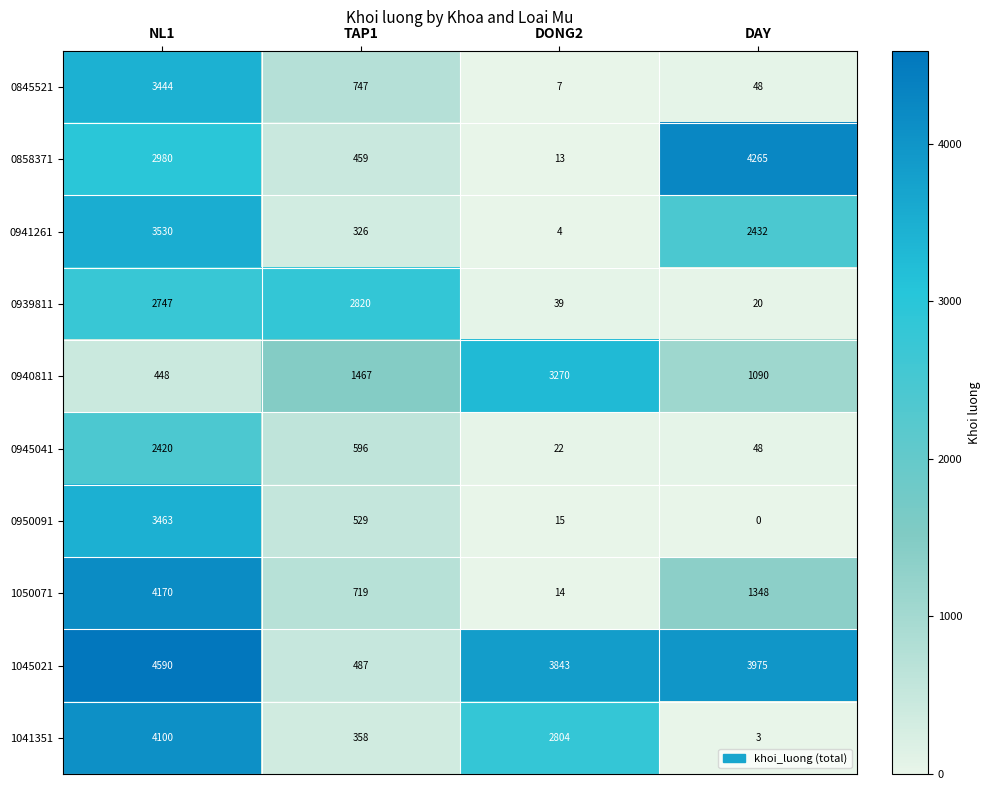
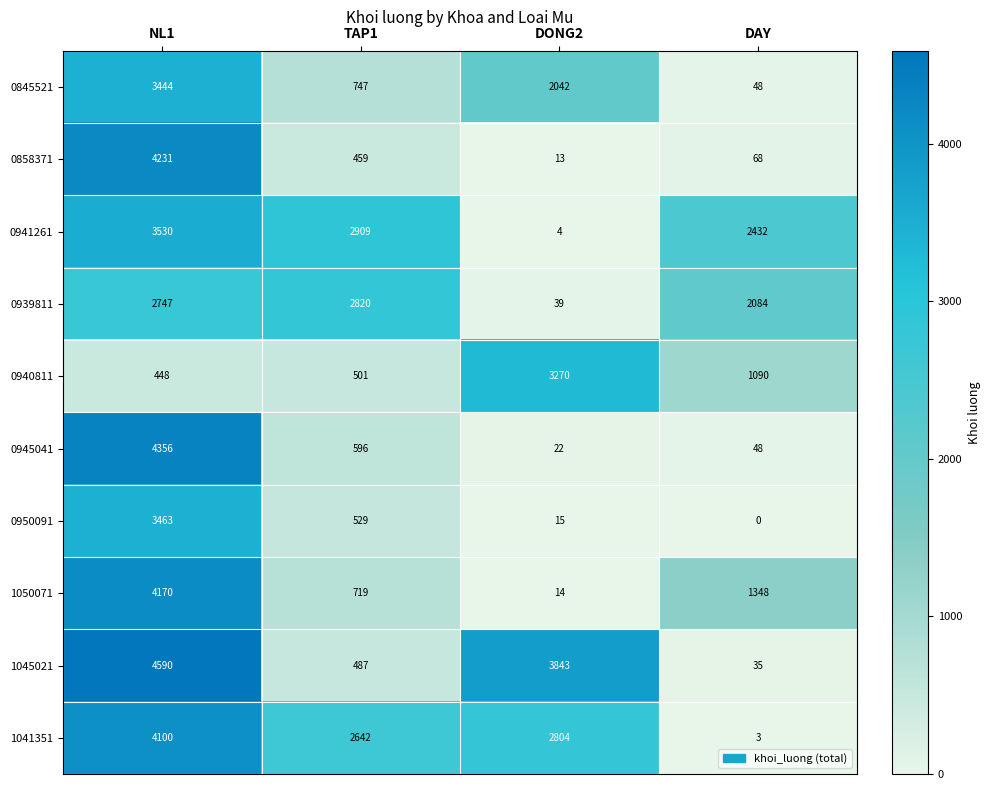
0845521, DONG2: 7 -> 2042
0858371, NL1: 2980 -> 4231
0858371, DAY: 4265 -> 68
0941261, TAP1: 326 -> 2909
0939811, DAY: 20 -> 2084
0940811, TAP1: 1467 -> 501
0945041, NL1: 2420 -> 4356
1045021, DAY: 3975 -> 35
1041351, TAP1: 358 -> 2642
